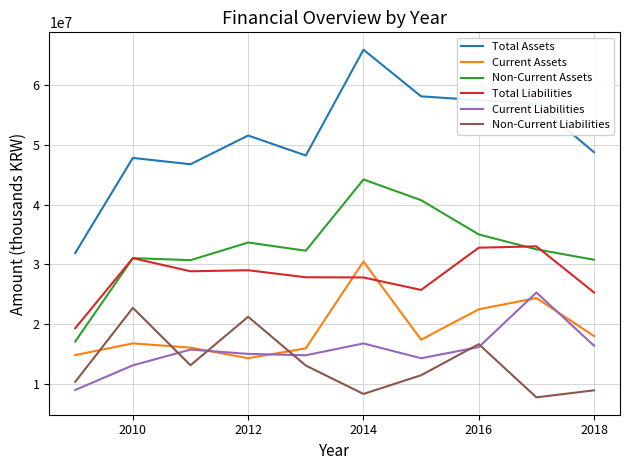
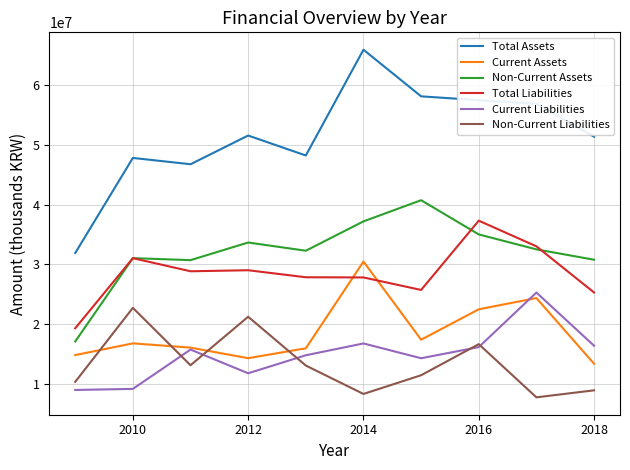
Current Liabilities, 2010: 13000000 -> 9000000
Current Liabilities, 2012: 15000000 -> 12000000
Non-Current Assets, 2014: 44000000 -> 37000000
Total Liabilities, 2016: 33000000 -> 37000000
Total Assets, 2018: 49000000 -> 51000000
Current Assets, 2018: 18000000 -> 13000000
